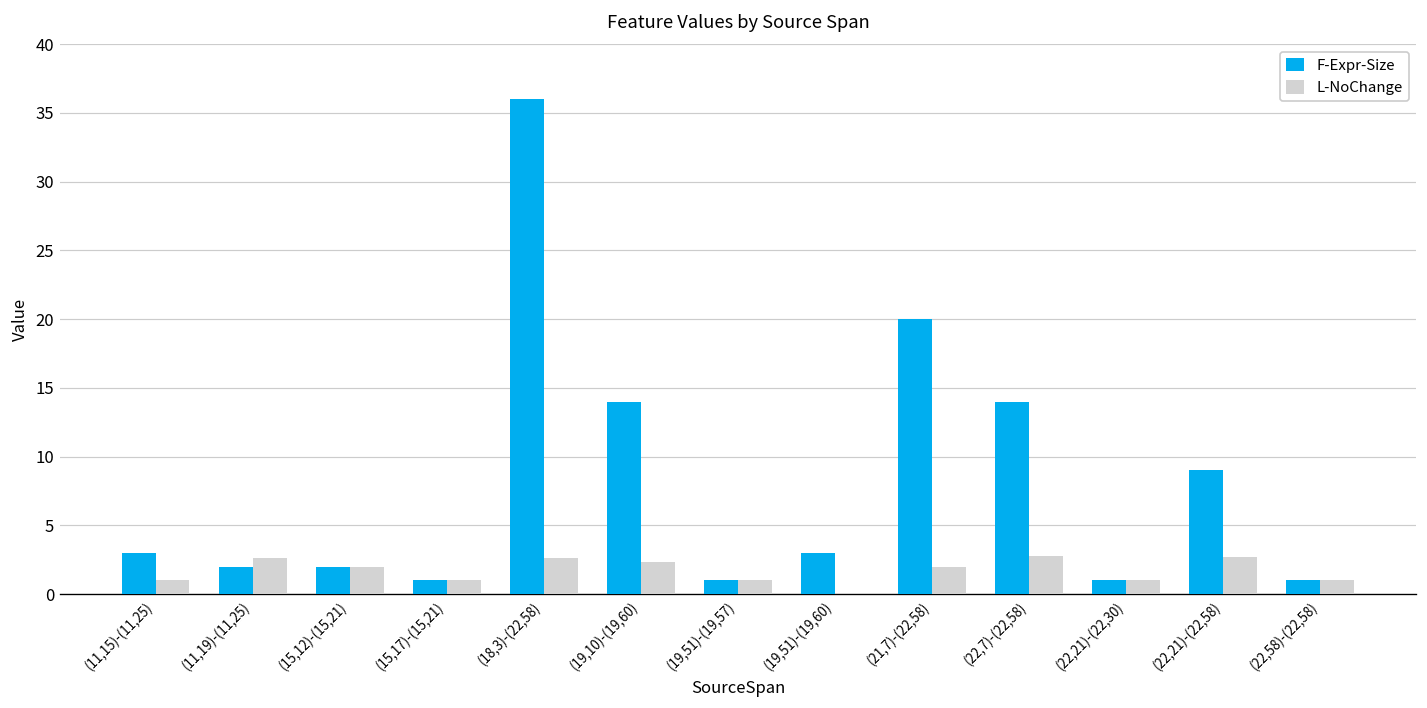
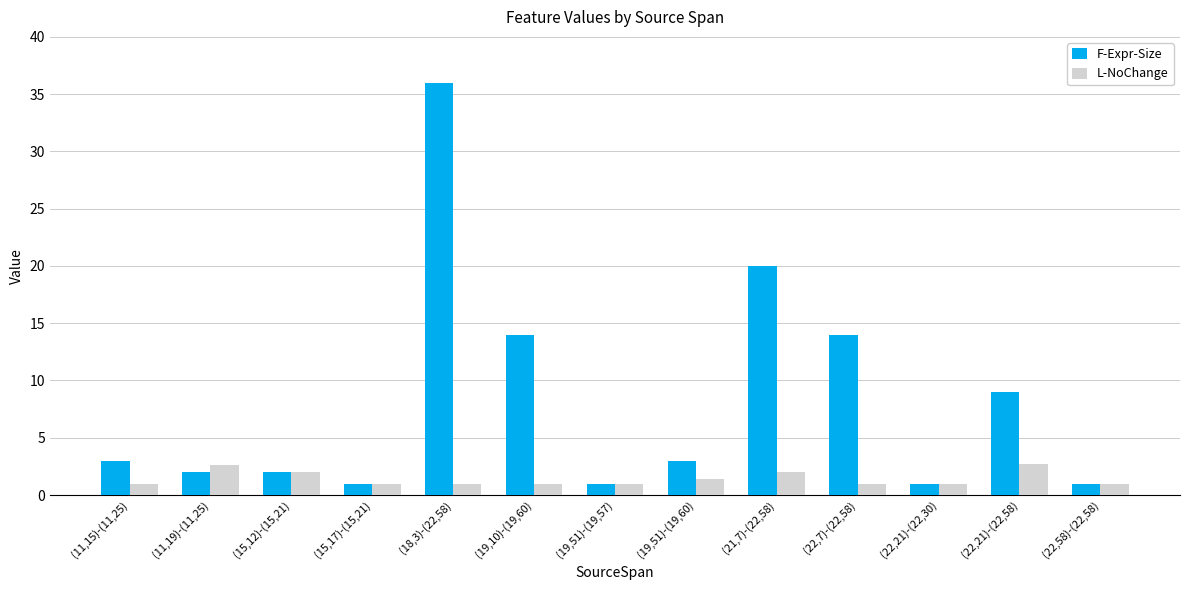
L-NoChange, (18,3)-(22,58): 2.6 -> 1.0
L-NoChange, (19,10)-(19,60): 2.3 -> 1.0
L-NoChange, (19,51)-(19,60): 0.0 -> 1.4
L-NoChange, (22,7)-(22,58): 2.8 -> 1.0
